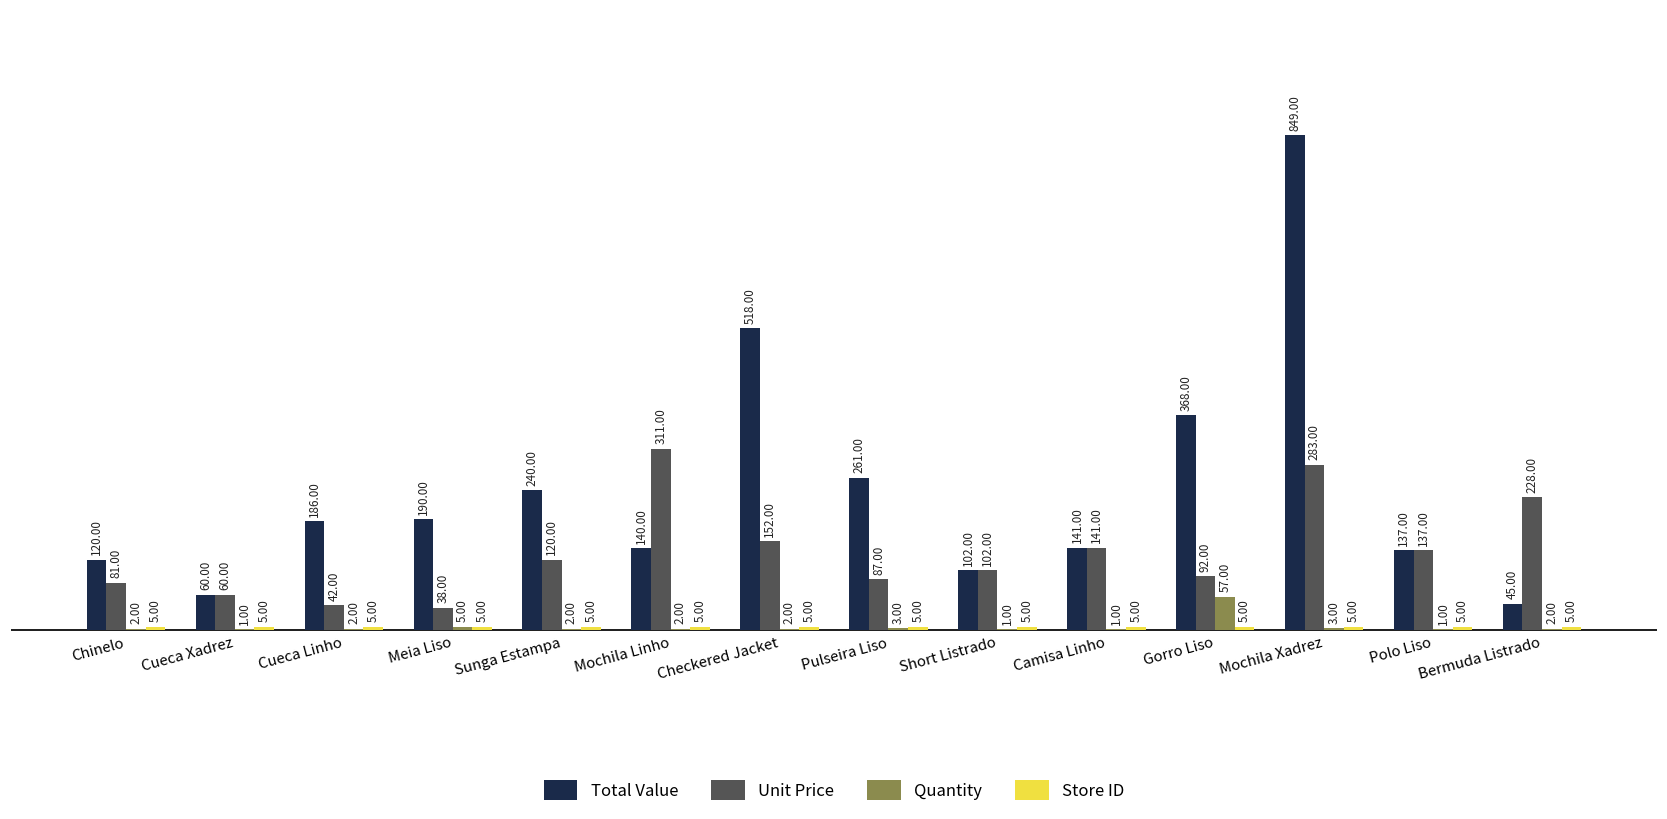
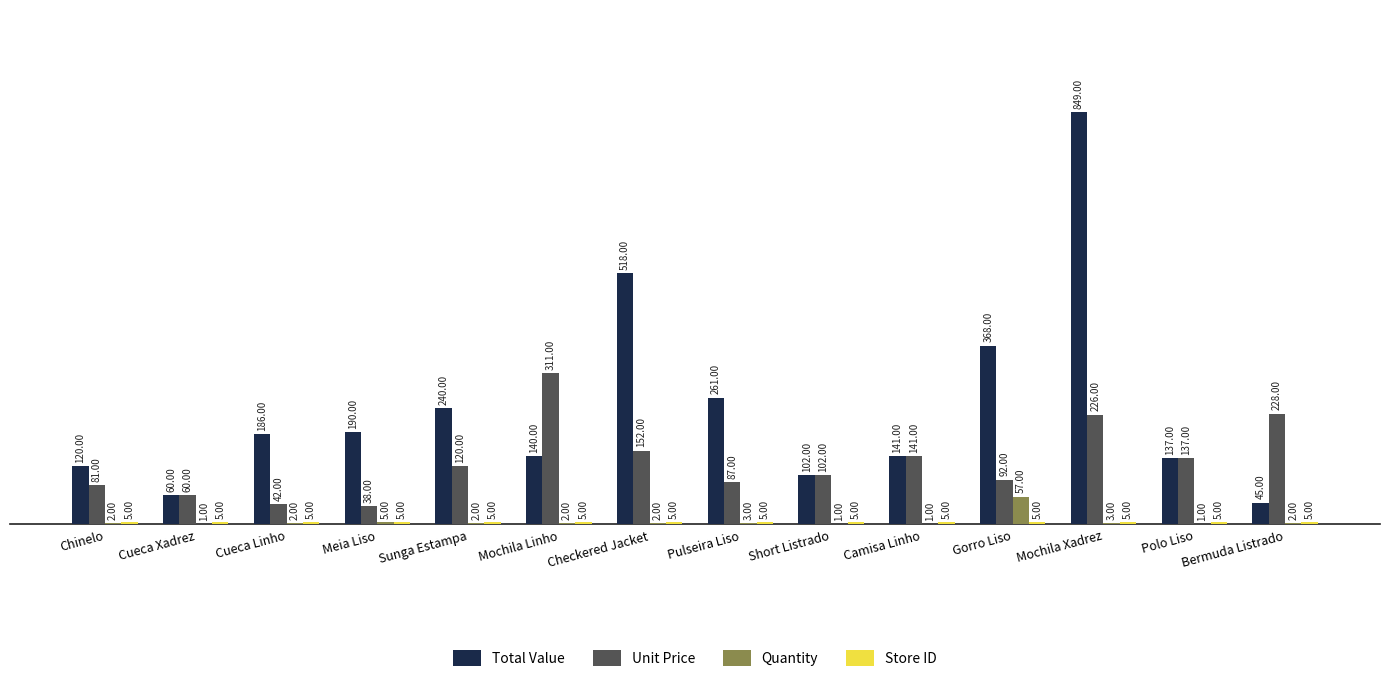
Unit Price, Mochila Xadrez: 283.00 -> 226.00
